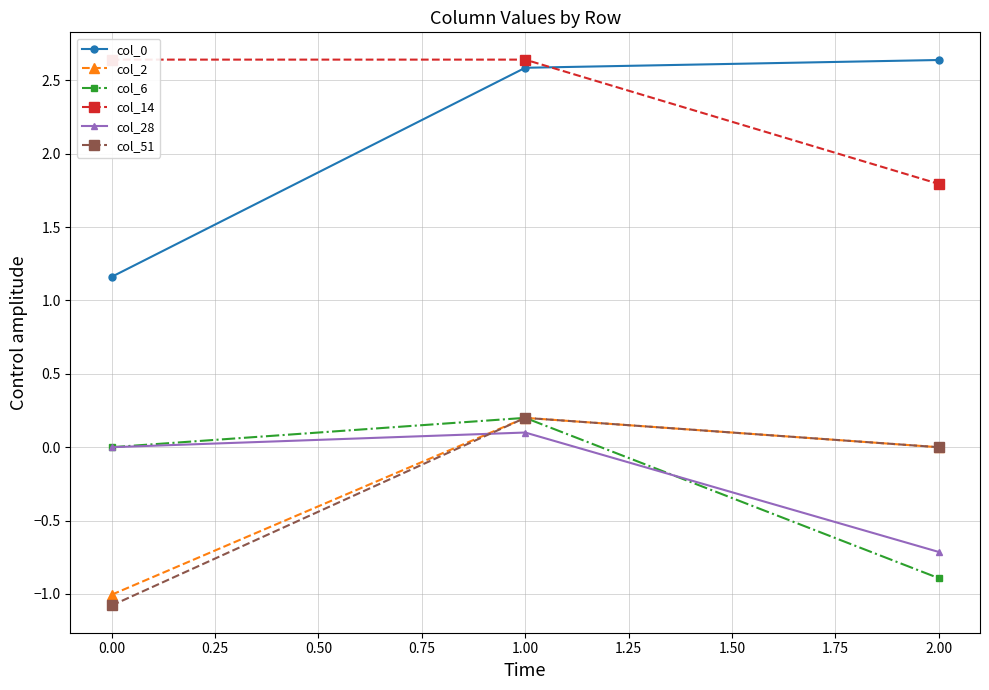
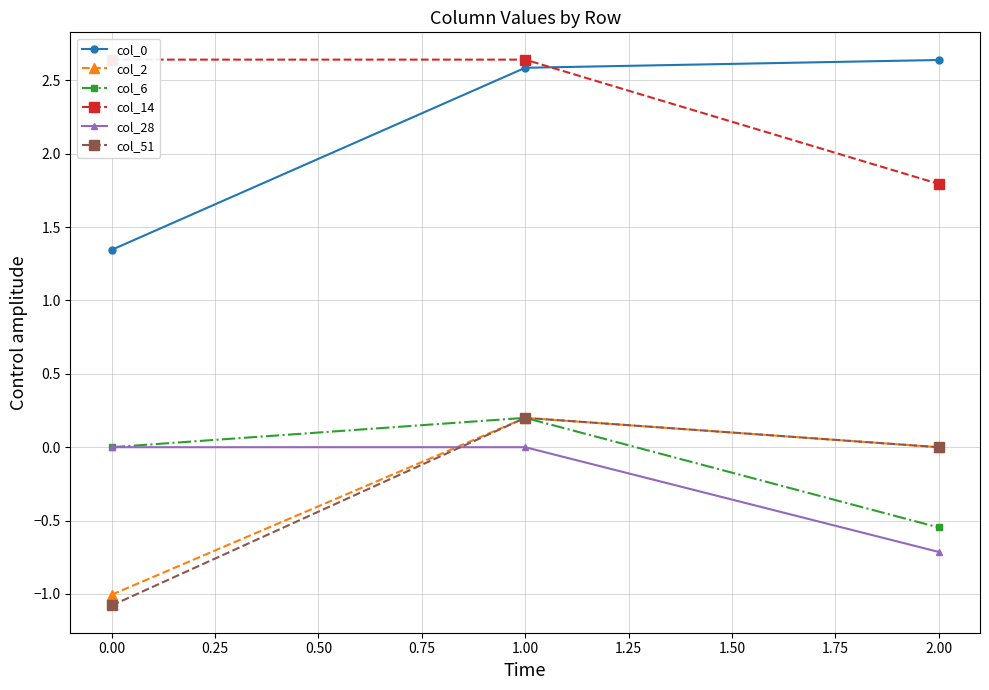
col_0, 0.00: 1.16 -> 1.34
col_28, 1.00: 0.1 -> 0.0
col_6, 2.00: -0.89 -> -0.55
